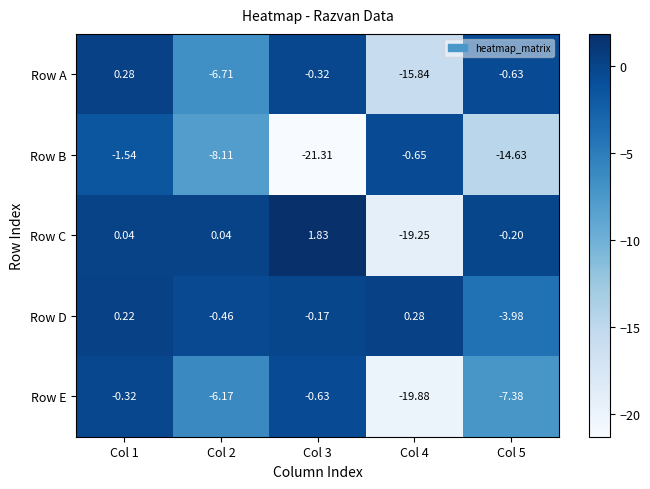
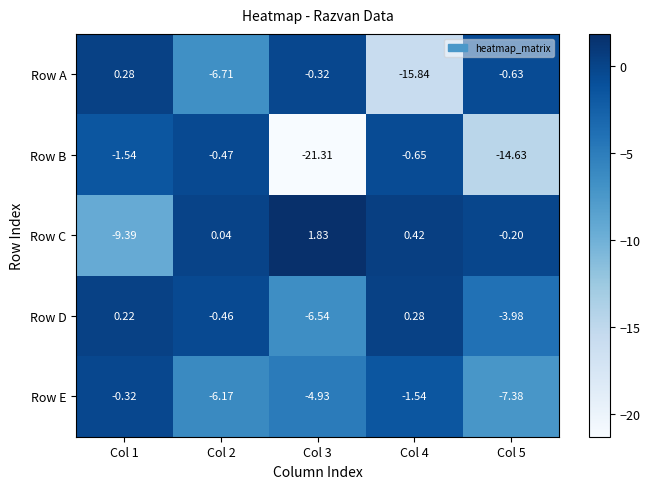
Row B, Col 2: -8.11 -> -0.47
Row C, Col 1: 0.04 -> -9.39
Row C, Col 4: -19.25 -> 0.42
Row D, Col 3: -0.17 -> -6.54
Row E, Col 3: -0.63 -> -4.93
Row E, Col 4: -19.88 -> -1.54
